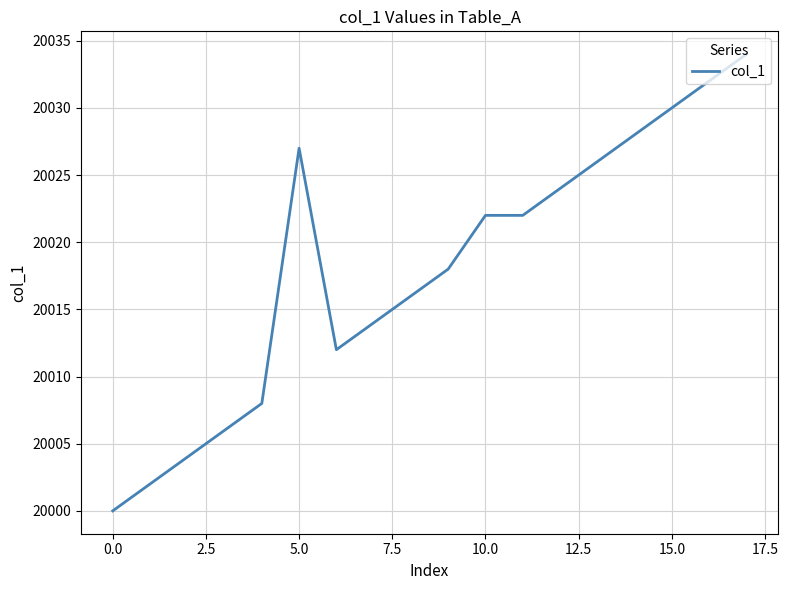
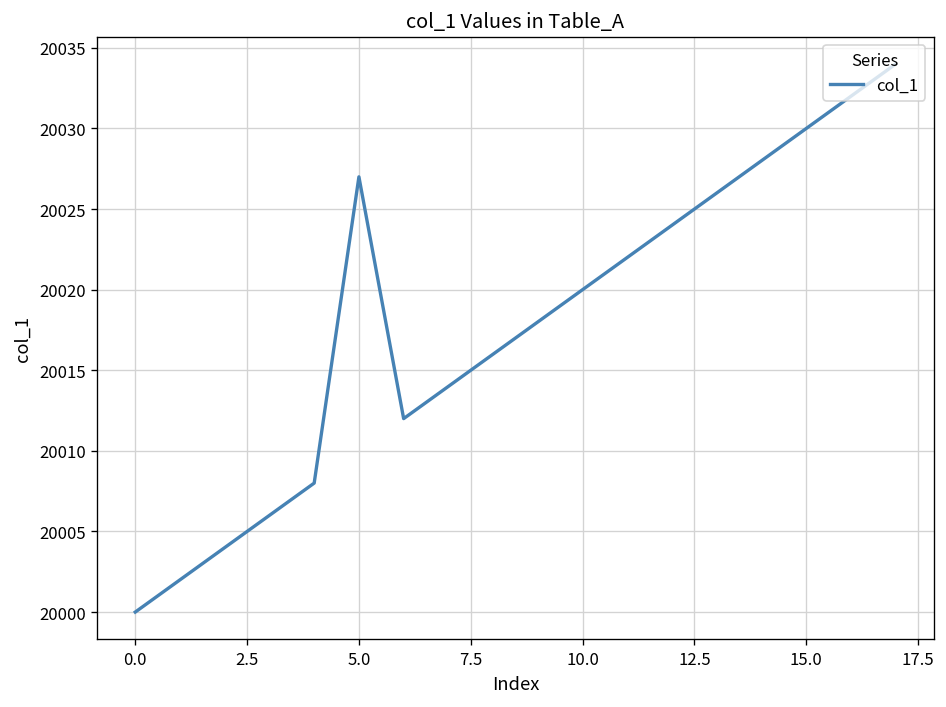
10.0: 20022 -> 20020
